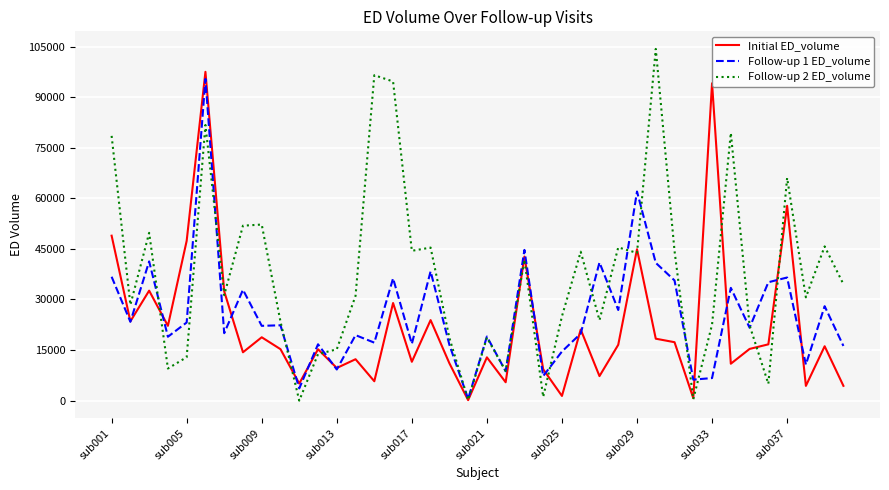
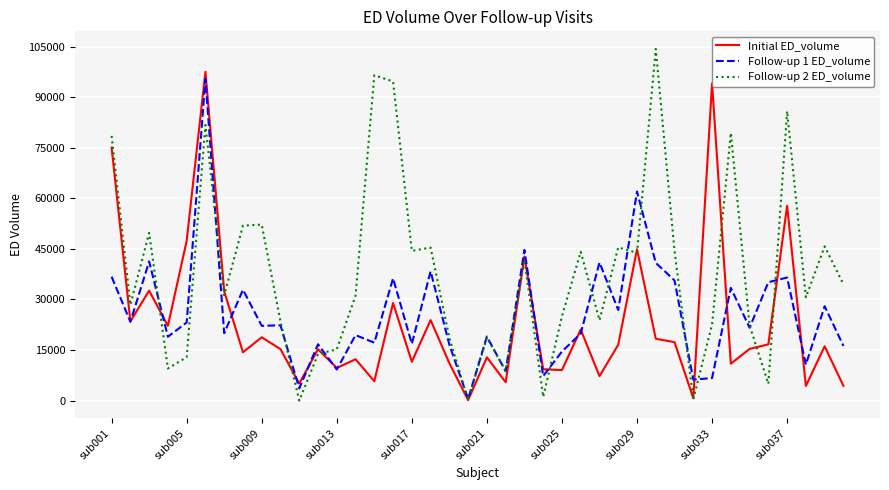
Initial ED_volume, sub001: 49000 -> 75000
Initial ED_volume, sub025: 1000 -> 9000
Follow-up 2 ED_volume, sub037: 66000 -> 86000
